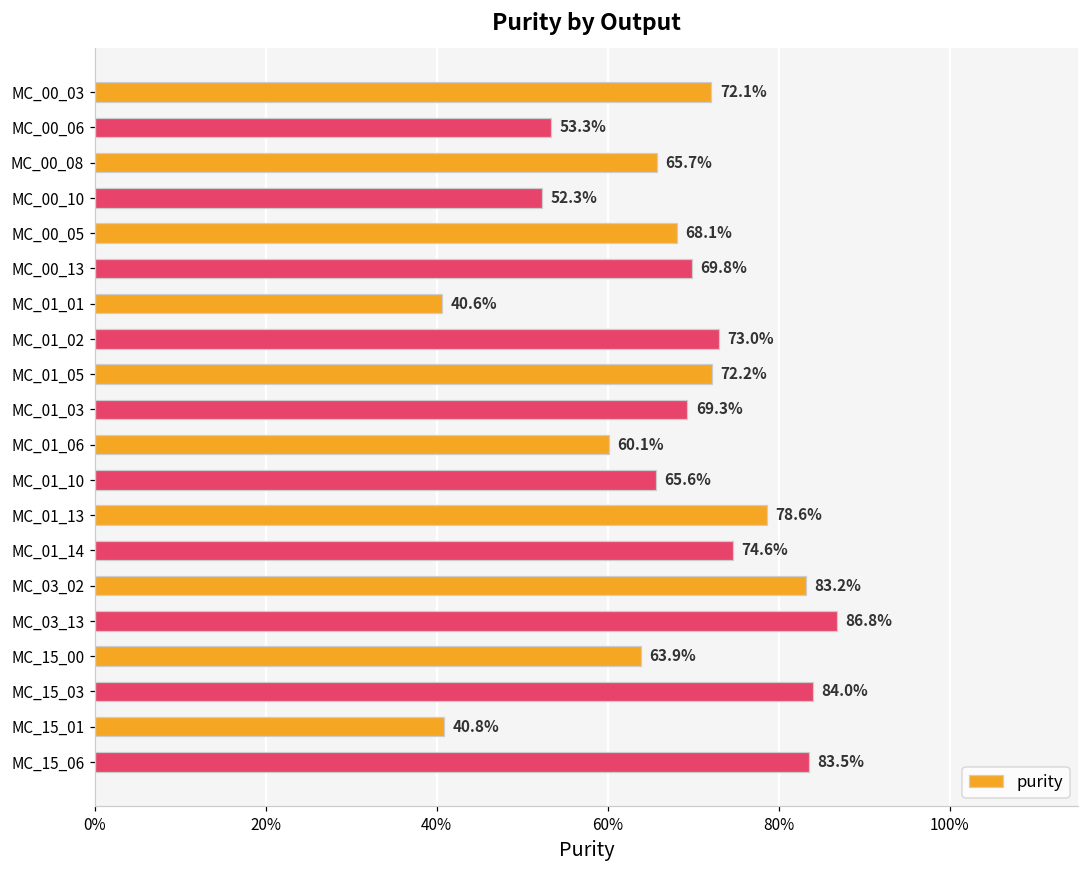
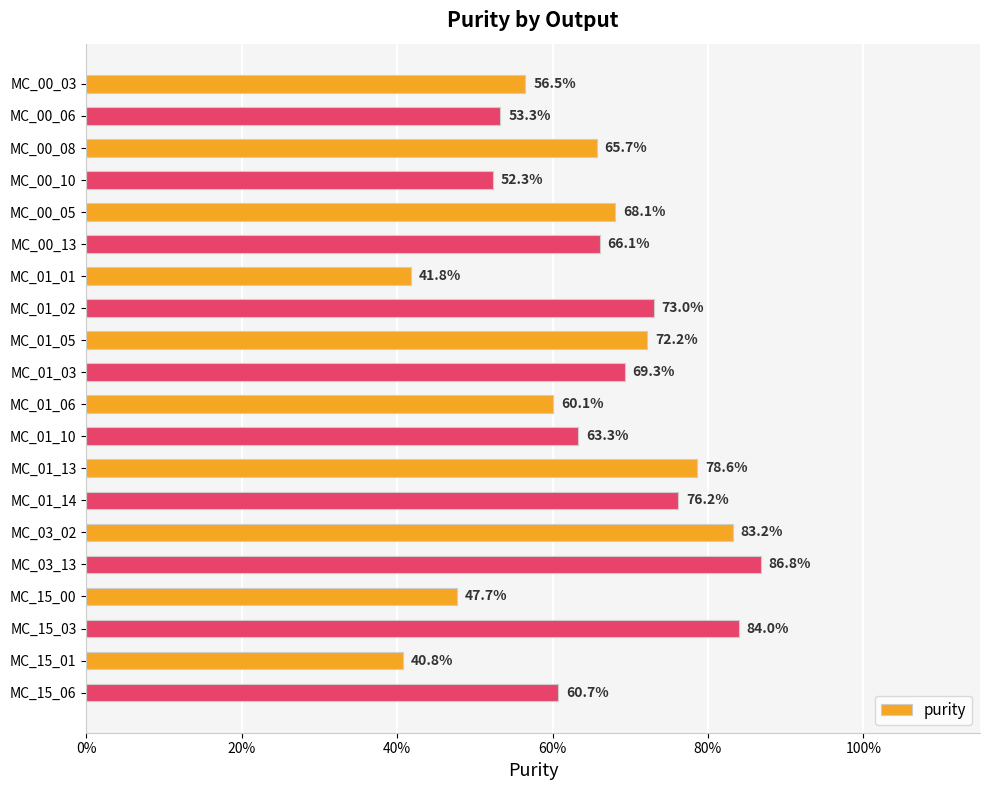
MC_00_03: 72.1% -> 56.5%
MC_00_13: 69.8% -> 66.1%
MC_01_01: 40.6% -> 41.8%
MC_01_10: 65.6% -> 63.3%
MC_01_14: 74.6% -> 76.2%
MC_15_00: 63.9% -> 47.7%
MC_15_06: 83.5% -> 60.7%
